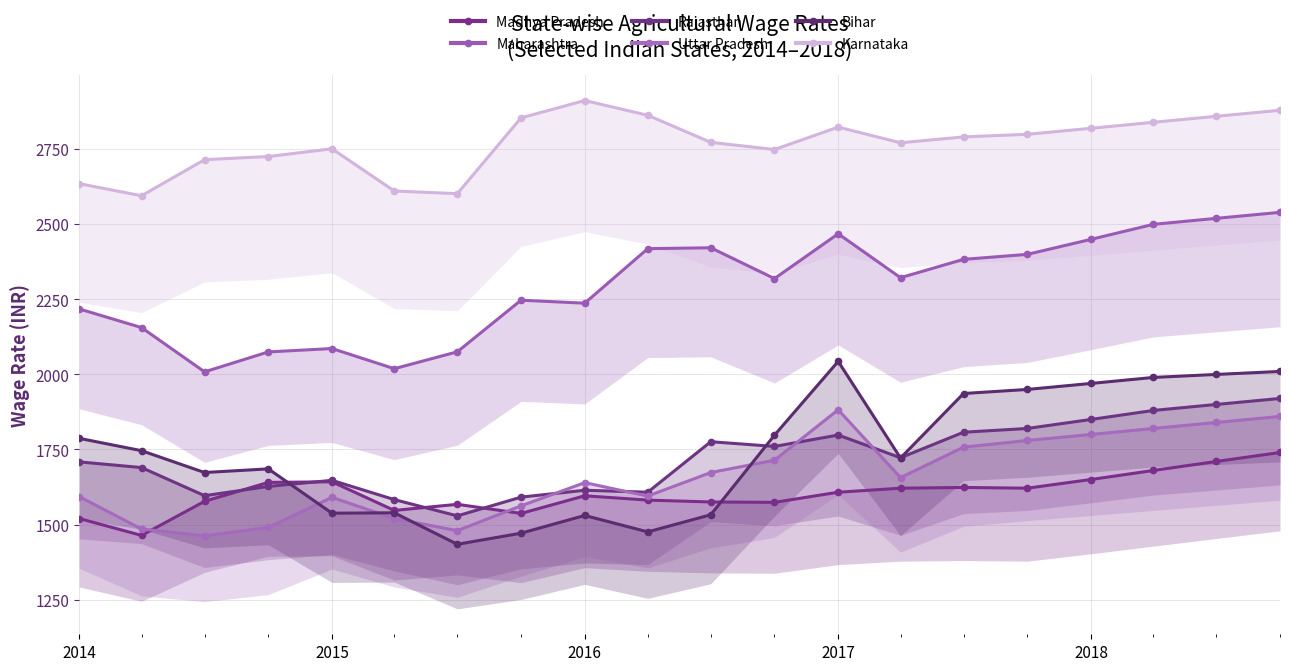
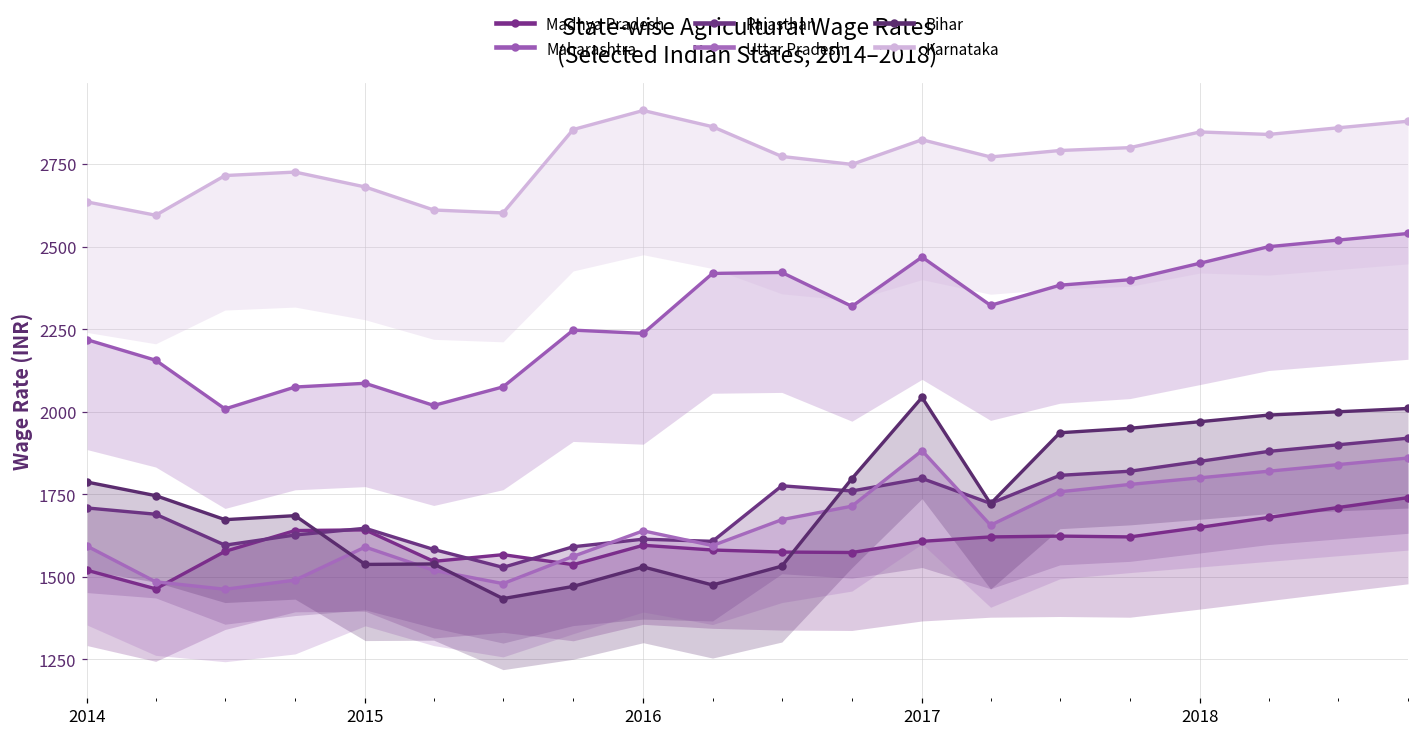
Karnataka, 2015: 2750 -> 2680
Karnataka, 2018: 2820 -> 2850
